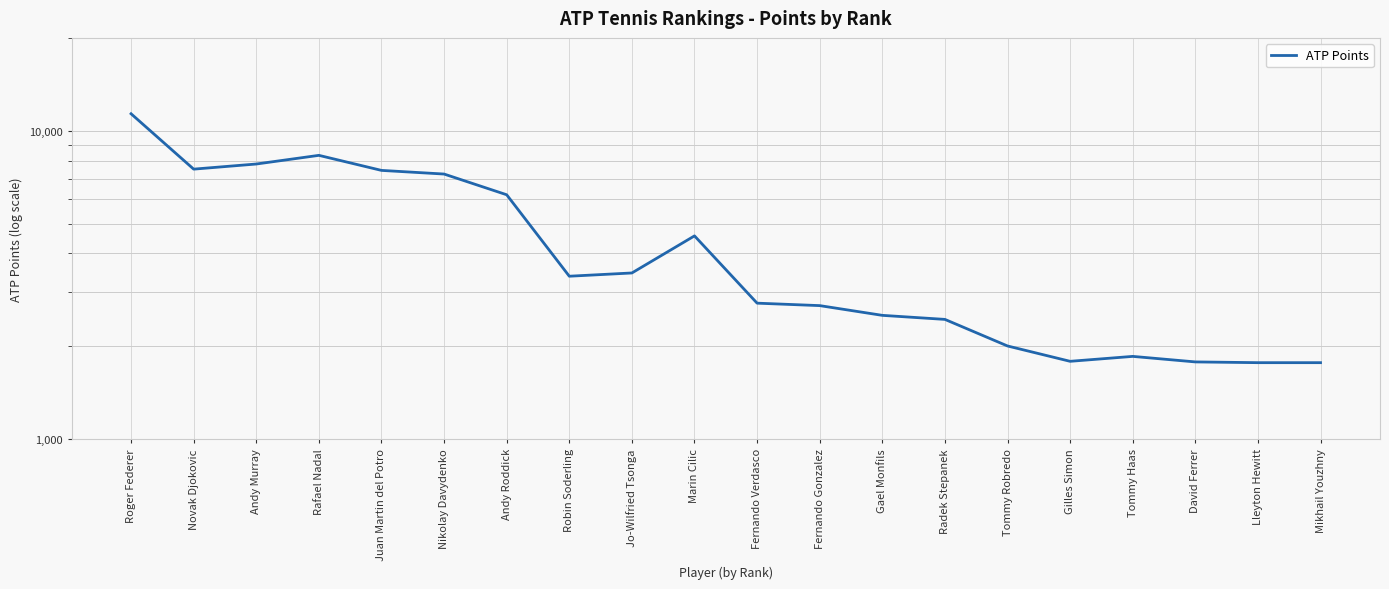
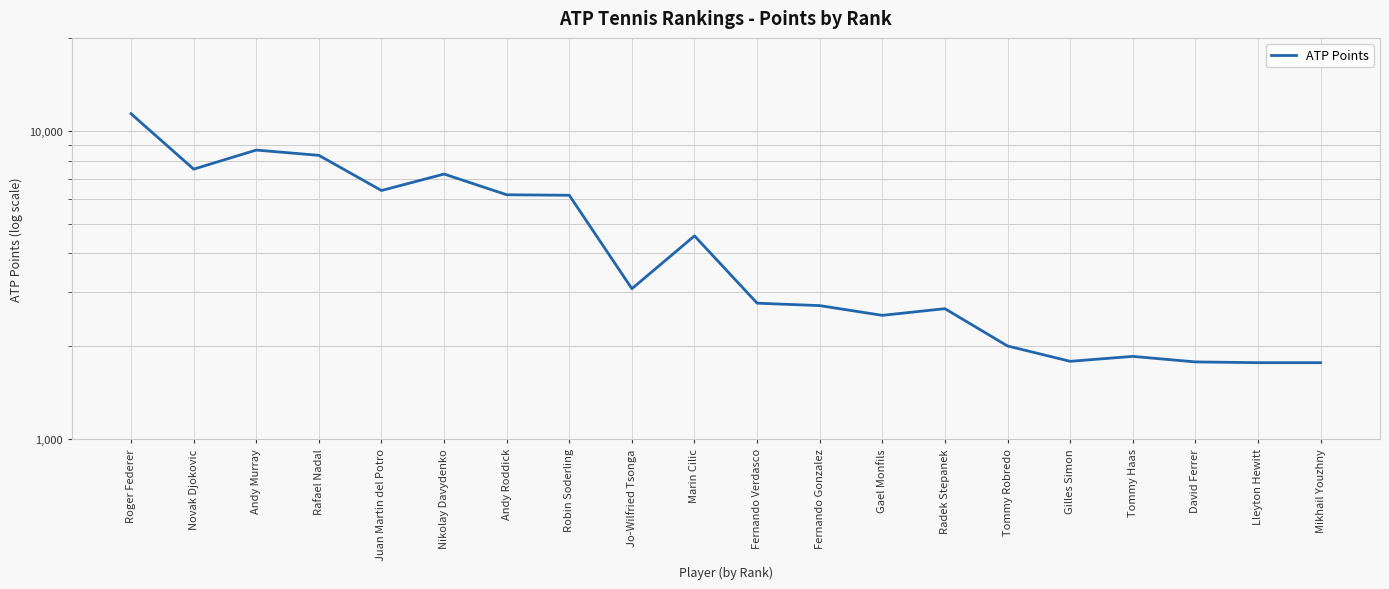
Andy Murray: 7,800 -> 8,700
Juan Martin del Potro: 7,400 -> 6,400
Robin Soderling: 3,400 -> 6,200
Jo-Wilfried Tsonga: 3,500 -> 3,100
Radek Stepanek: 2,400 -> 2,600
